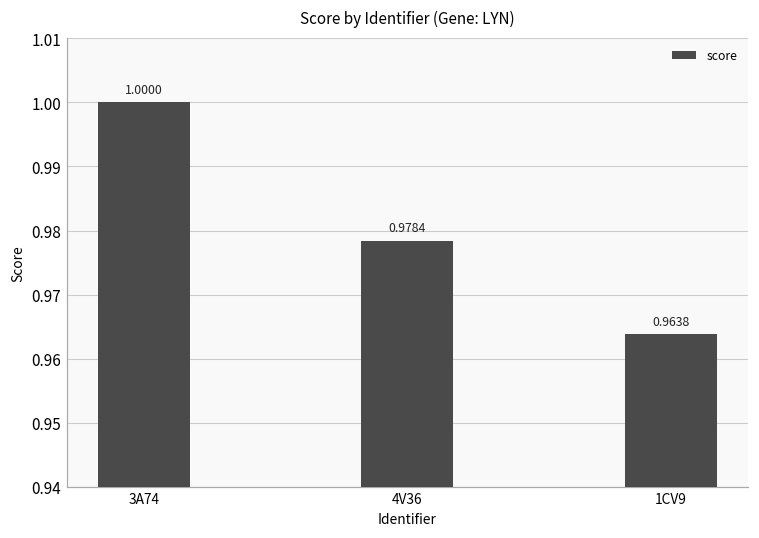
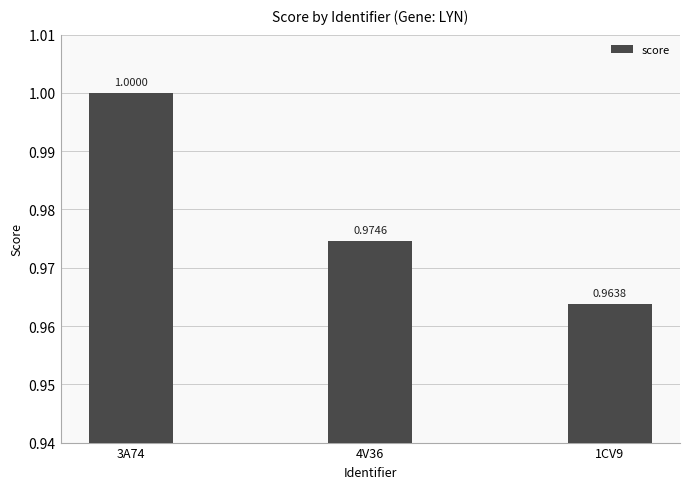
4V36: 0.9784 -> 0.9746
